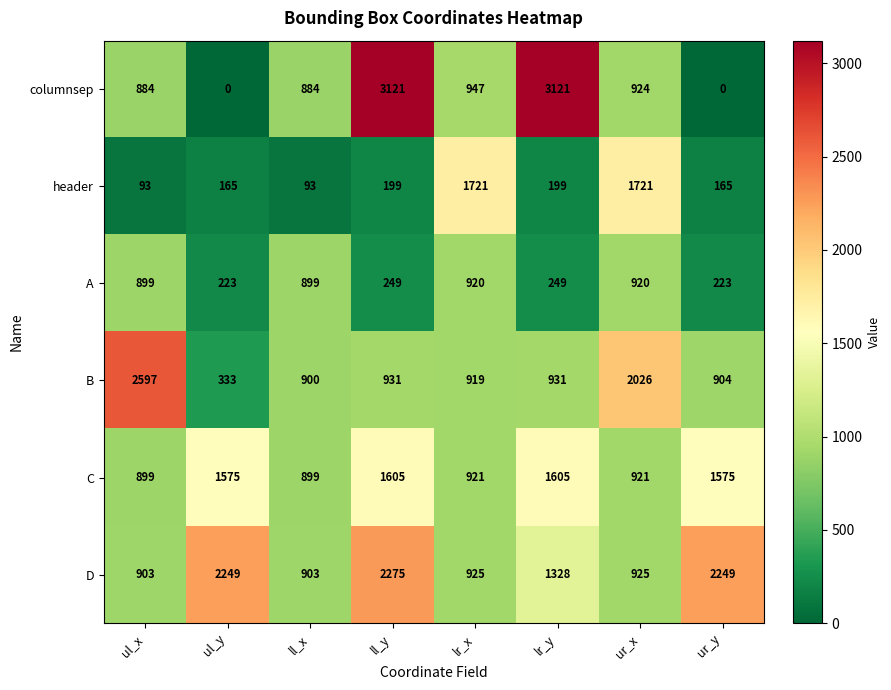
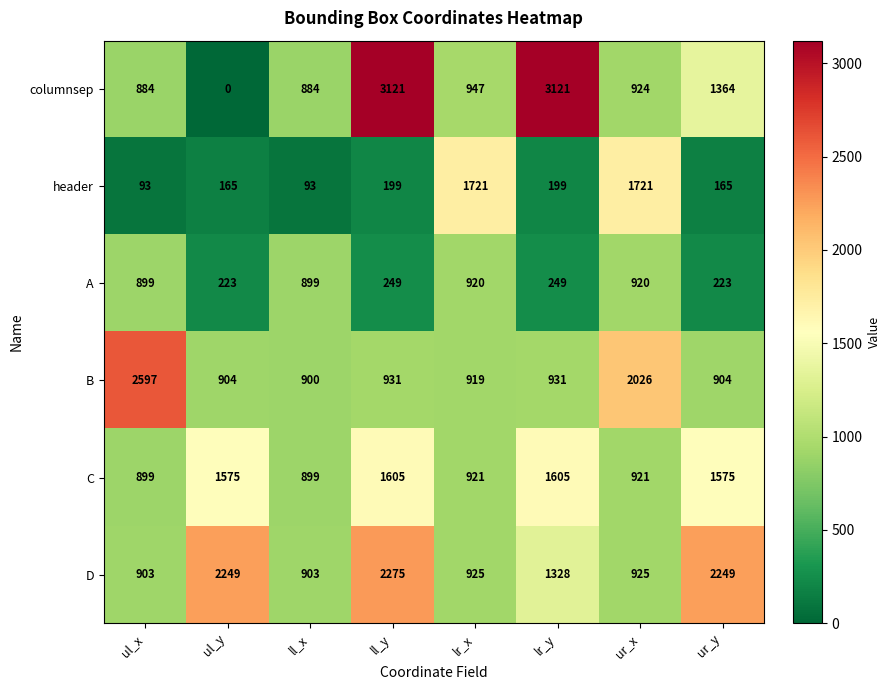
columnsep, ur_y: 0 -> 1364
B, ul_y: 333 -> 904
